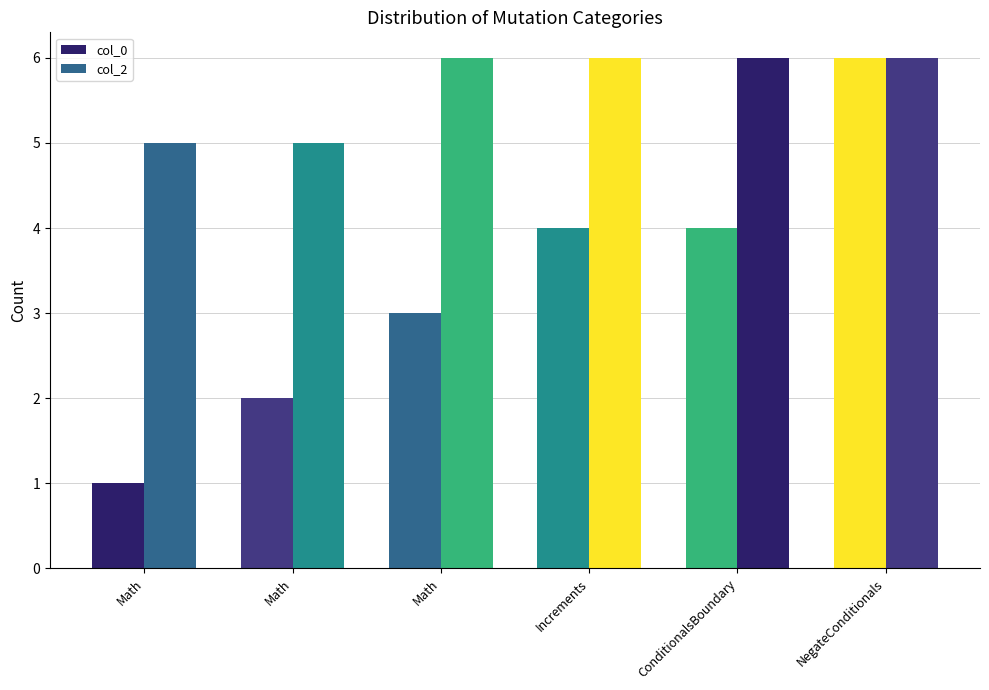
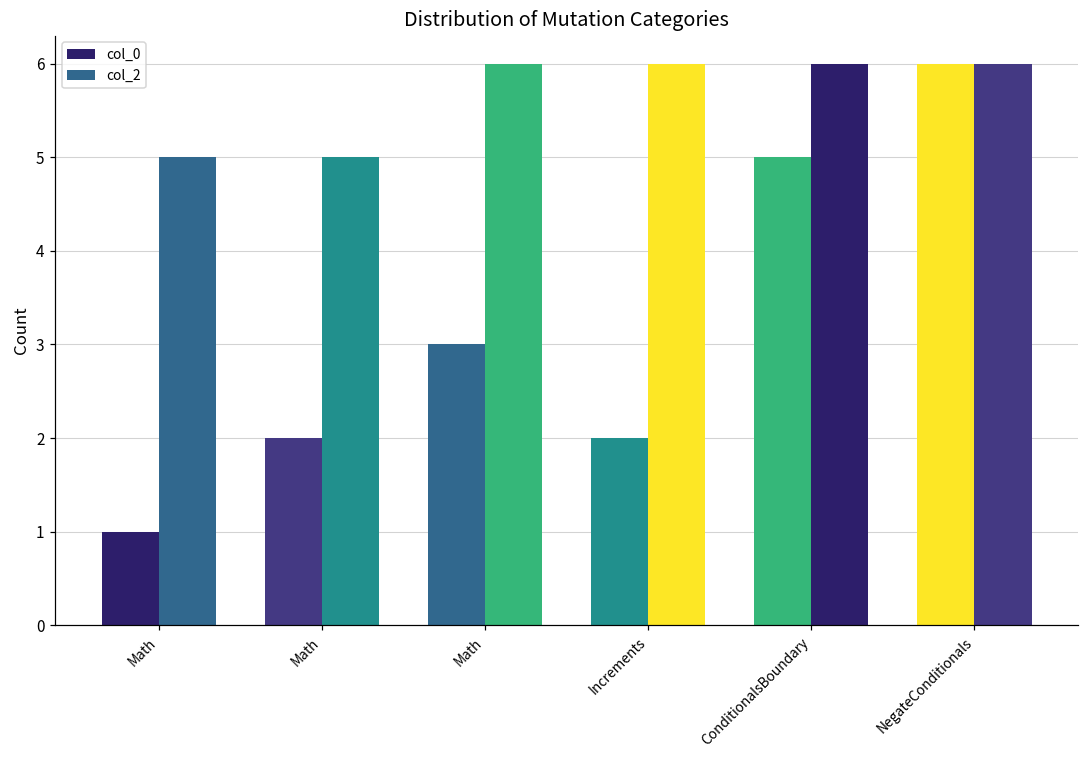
col_0, Increments: 4 -> 2
col_0, ConditionalsBoundary: 4 -> 5
